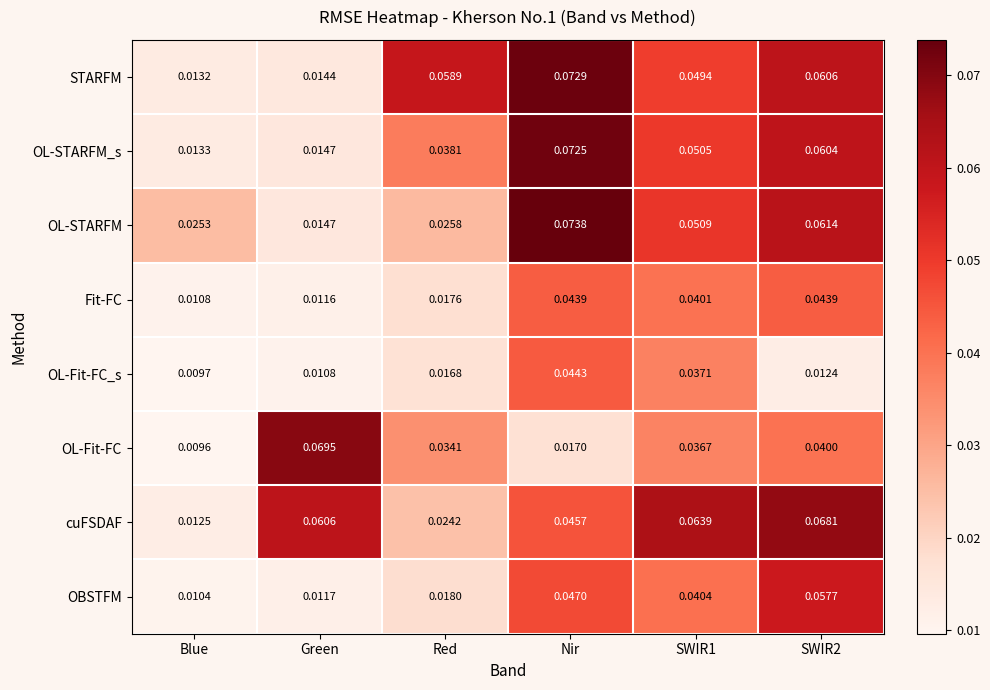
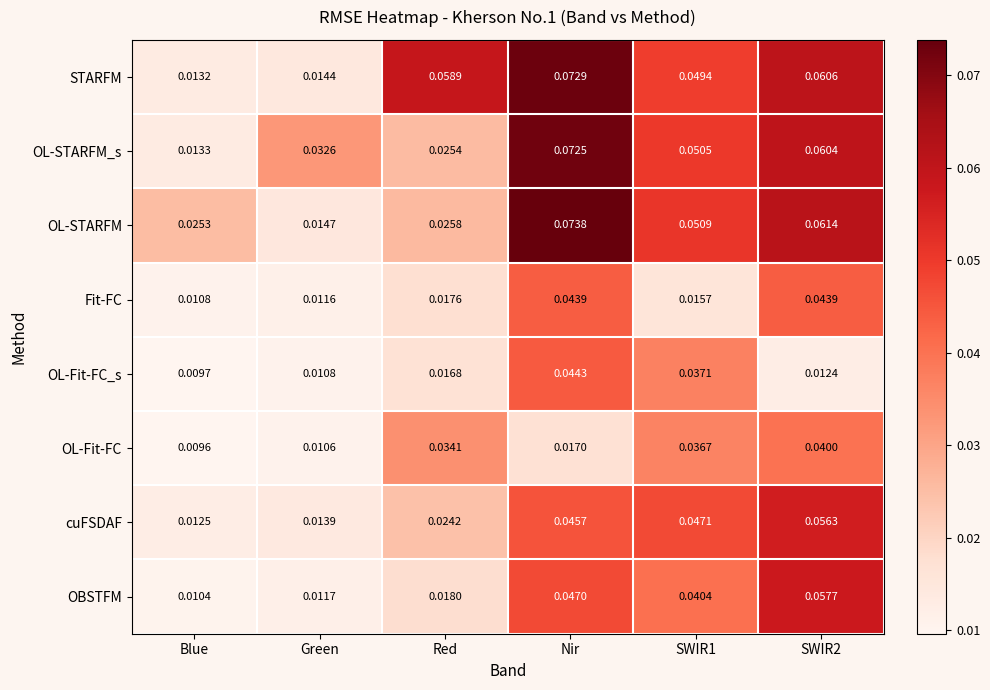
OL-STARFM_s, Green: 0.0147 -> 0.0326
OL-STARFM_s, Red: 0.0381 -> 0.0254
Fit-FC, SWIR1: 0.0401 -> 0.0157
OL-Fit-FC, Green: 0.0695 -> 0.0106
cuFSDAF, Green: 0.0606 -> 0.0139
cuFSDAF, SWIR1: 0.0639 -> 0.0471
cuFSDAF, SWIR2: 0.0681 -> 0.0563
